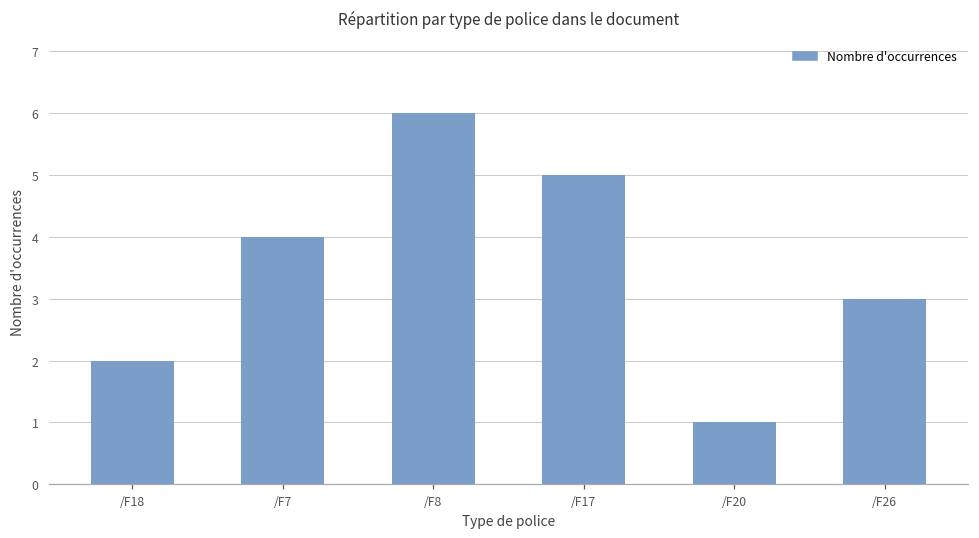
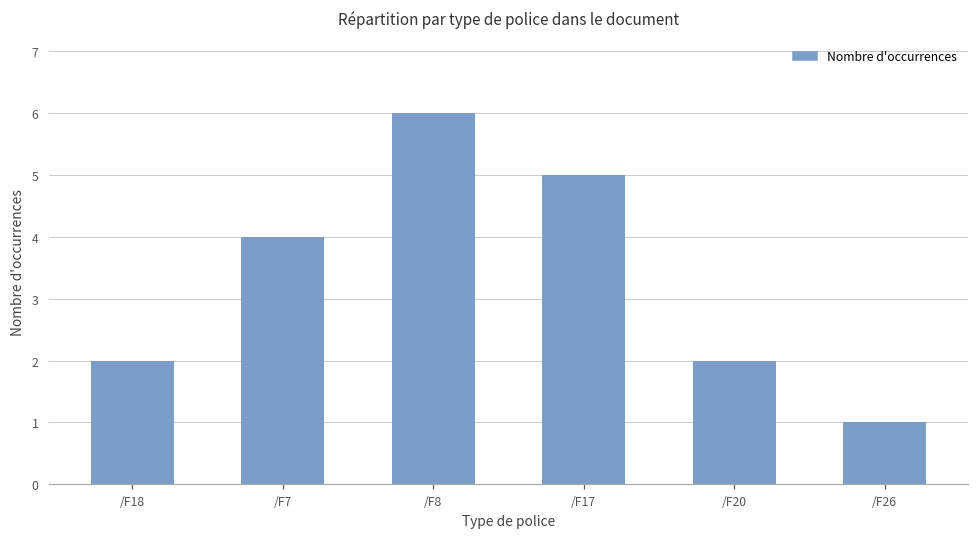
/F20: 1 -> 2
/F26: 3 -> 1
